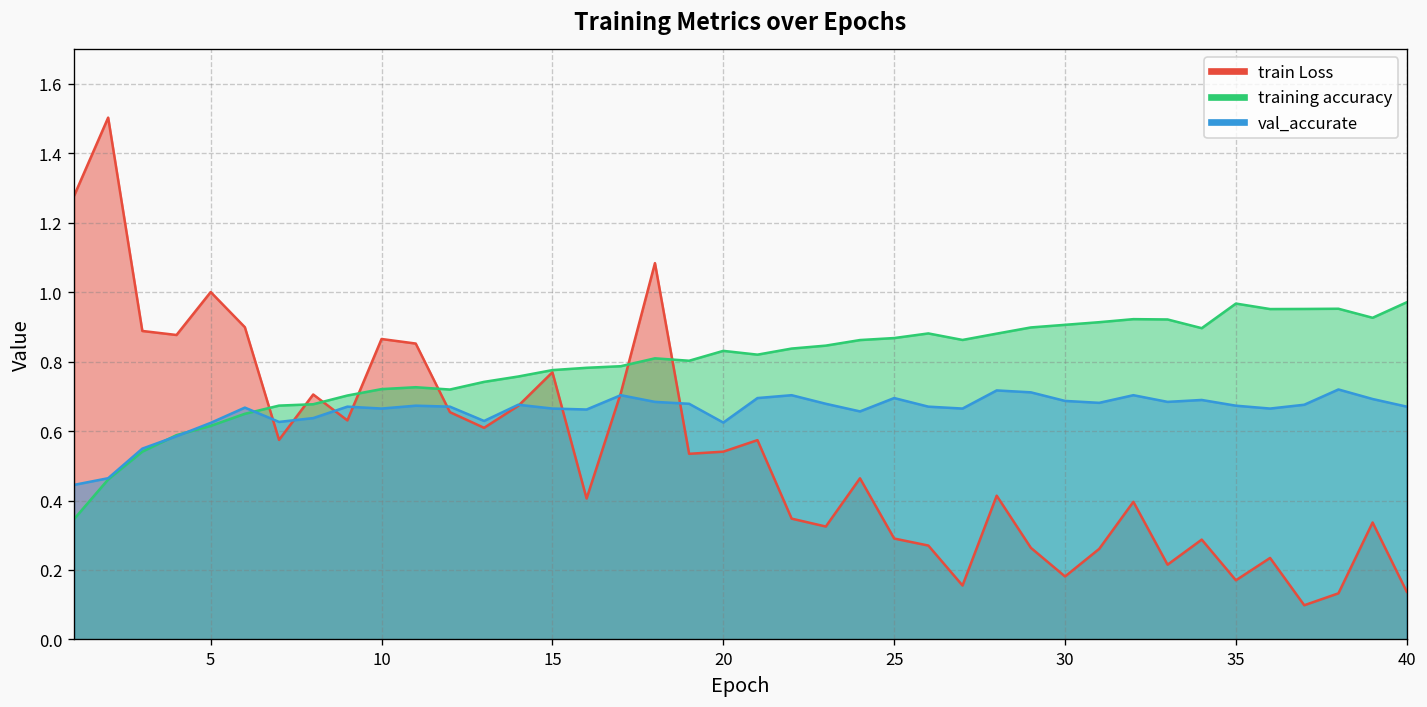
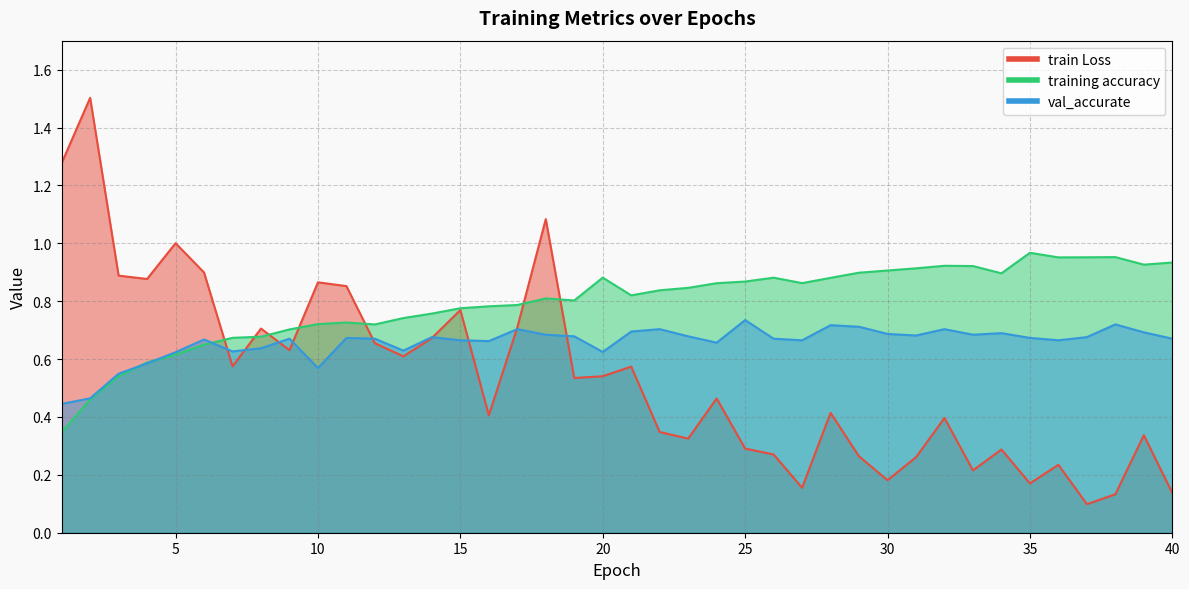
val_accurate, 10: 0.66 -> 0.57
training accuracy, 20: 0.83 -> 0.88
val_accurate, 25: 0.70 -> 0.73
training accuracy, 40: 0.97 -> 0.93
